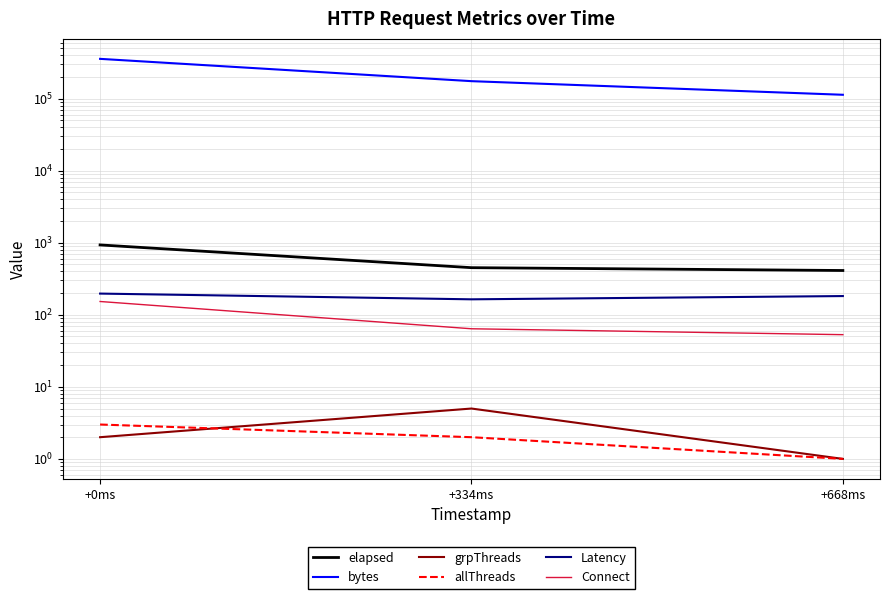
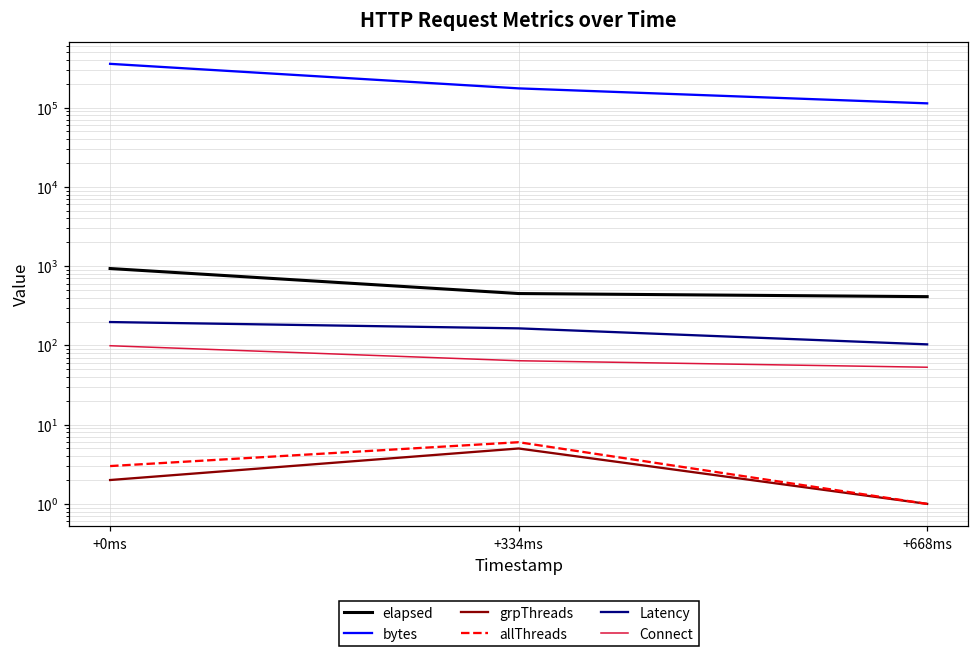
Connect, +0ms: 150 -> 100
allThreads, +334ms: 2 -> 6
Latency, +668ms: 180 -> 100
